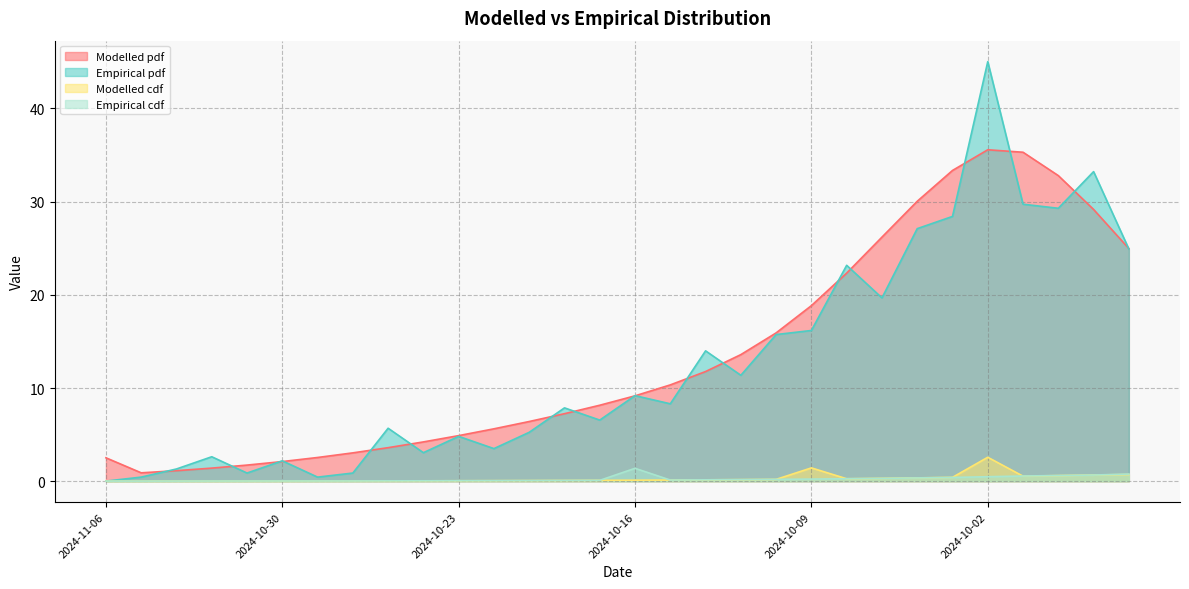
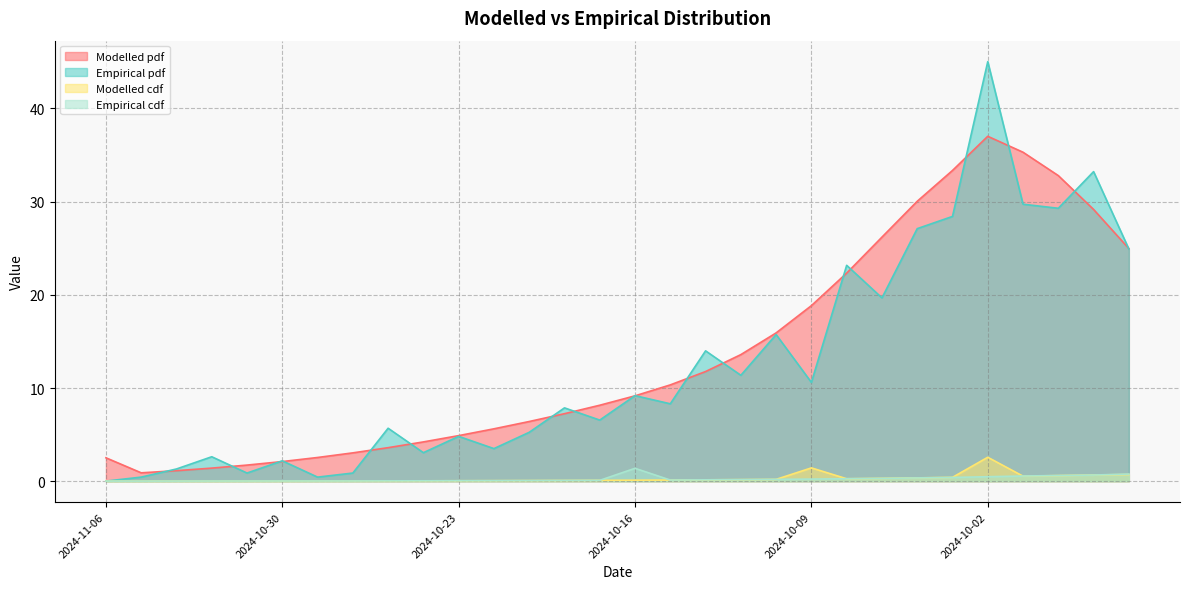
Empirical pdf, 2024-10-09: 16 -> 11
Modelled pdf, 2024-10-02: 36 -> 37
